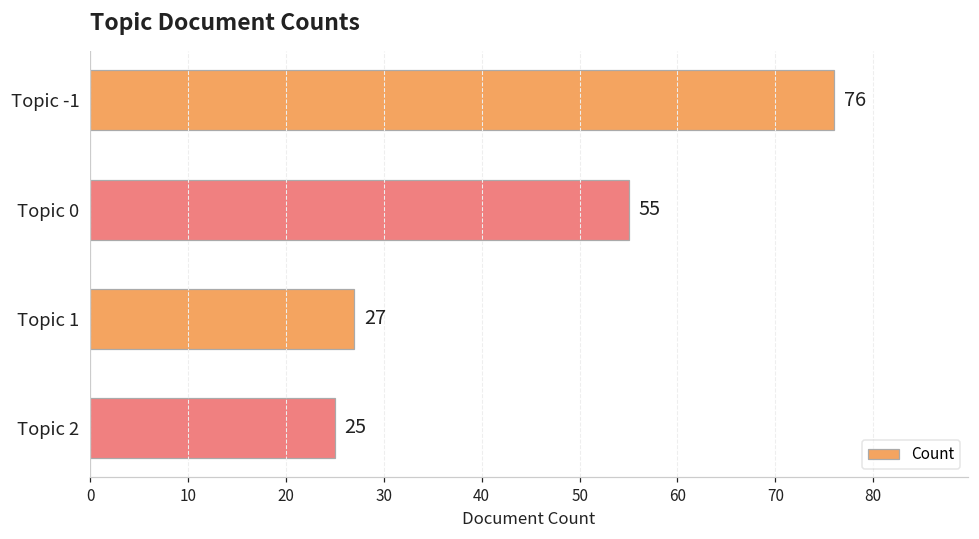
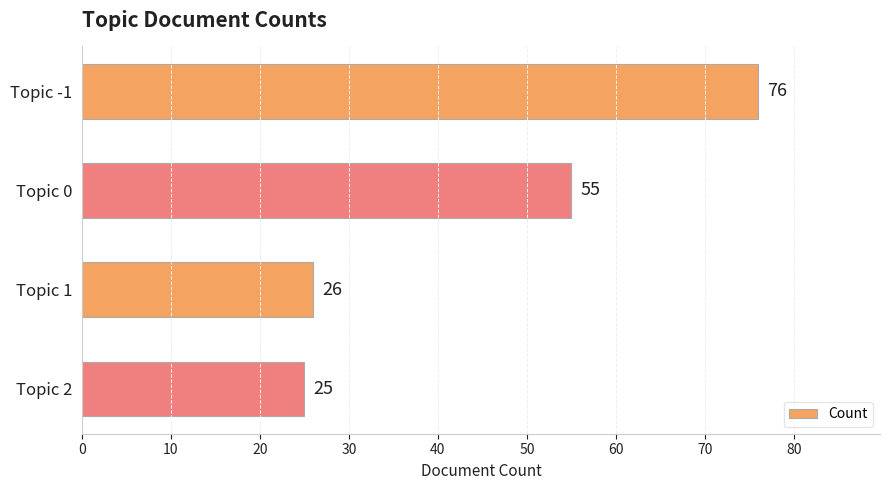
Topic 1: 27 -> 26
